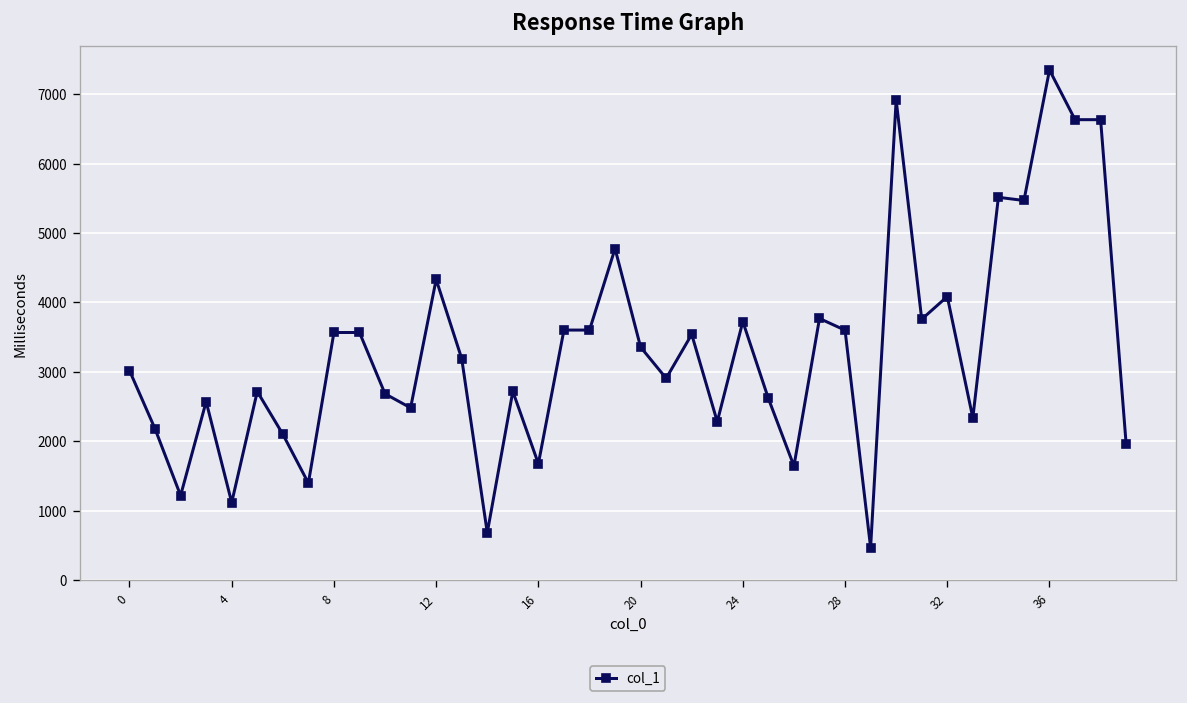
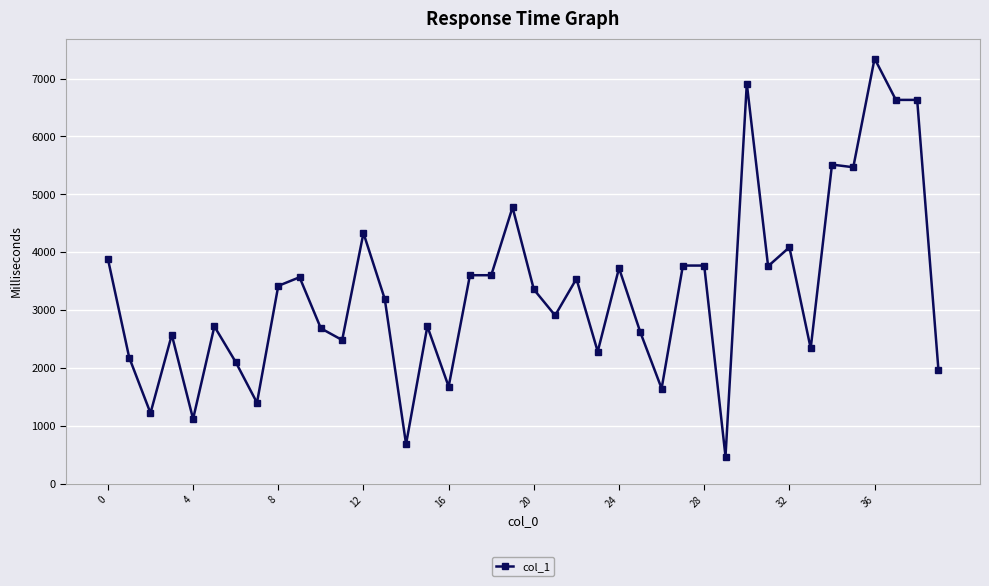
0: 3000 -> 3900
8: 3600 -> 3400
28: 3600 -> 3800
